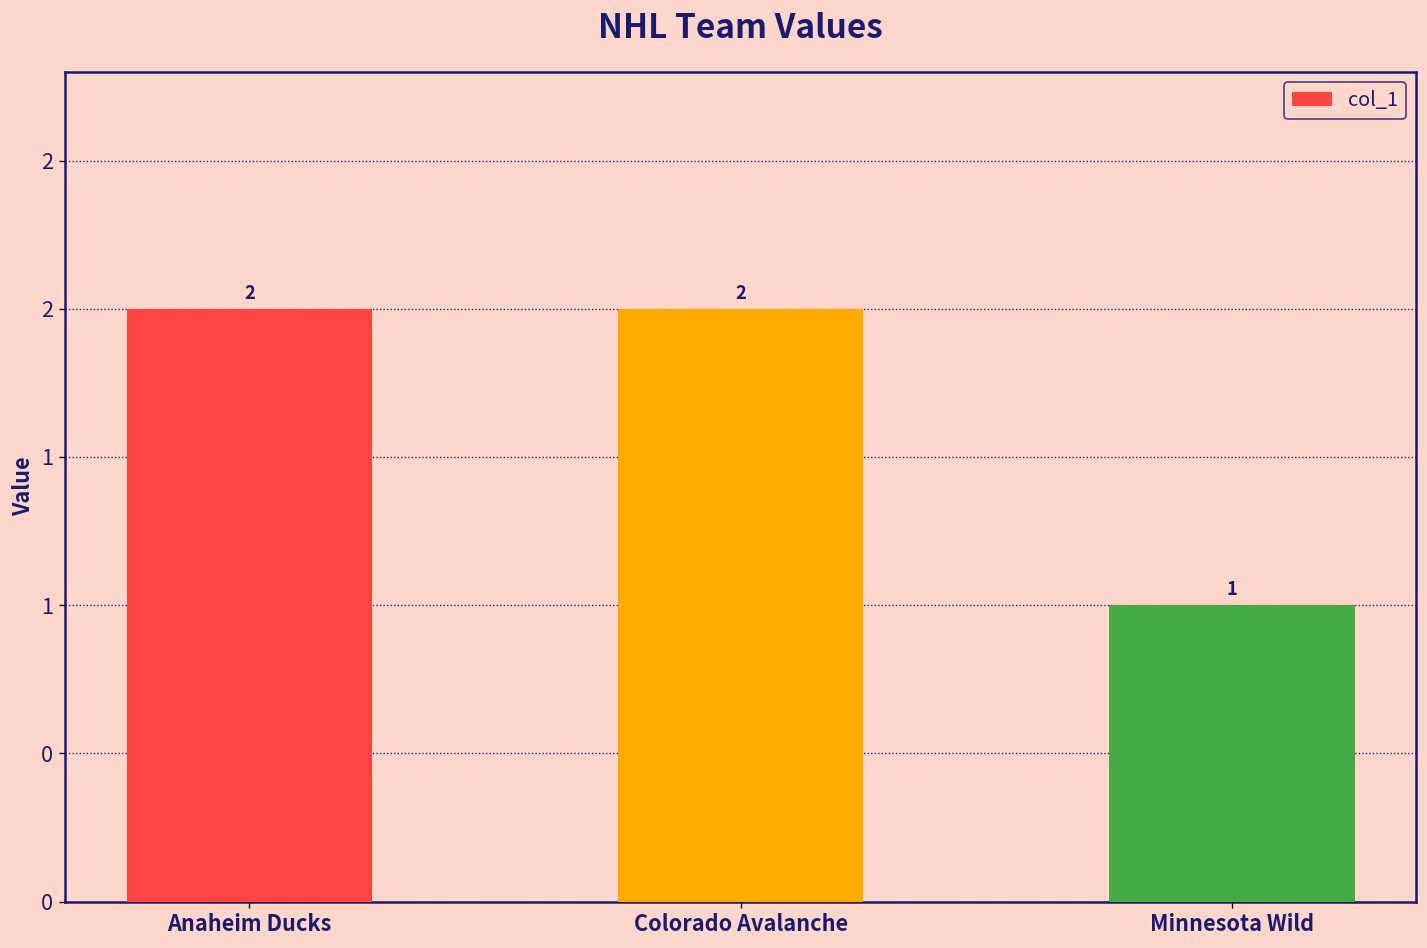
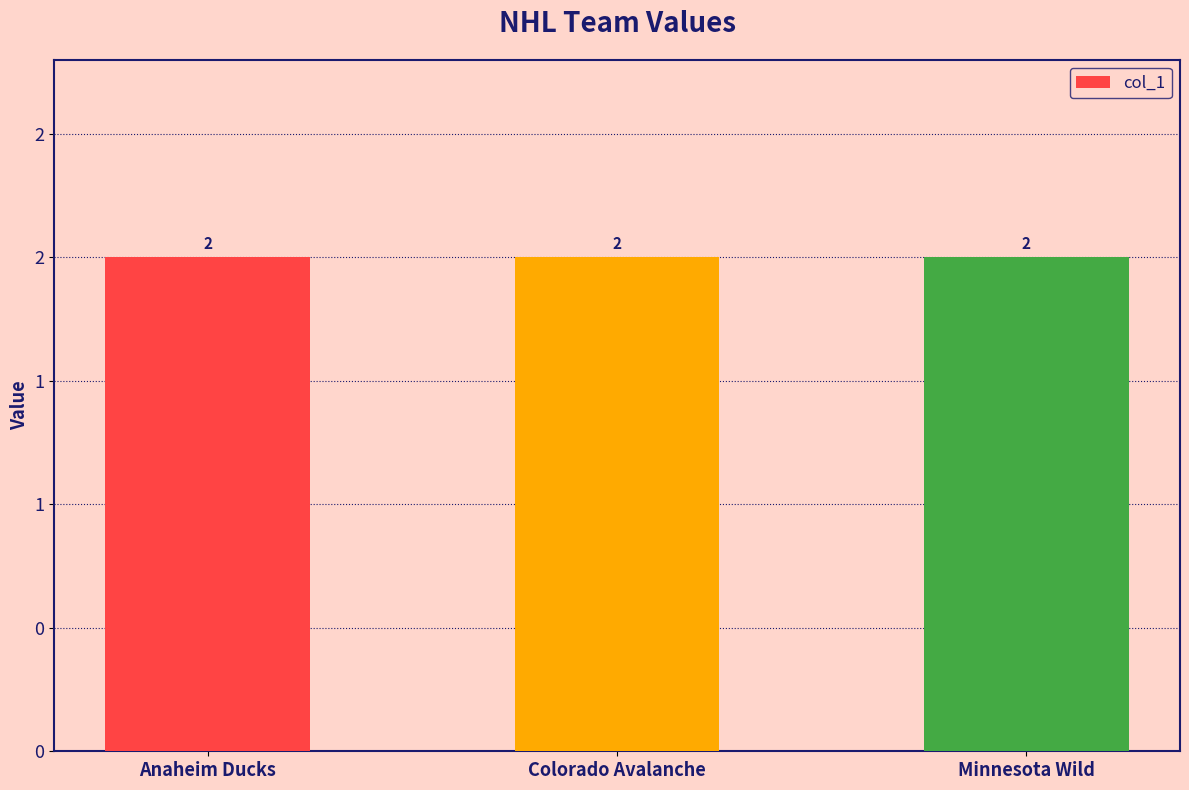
Minnesota Wild: 1 -> 2
